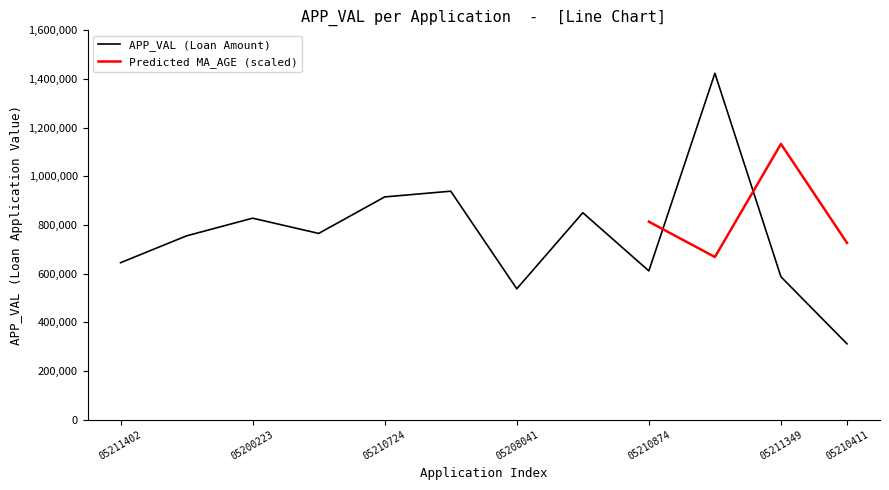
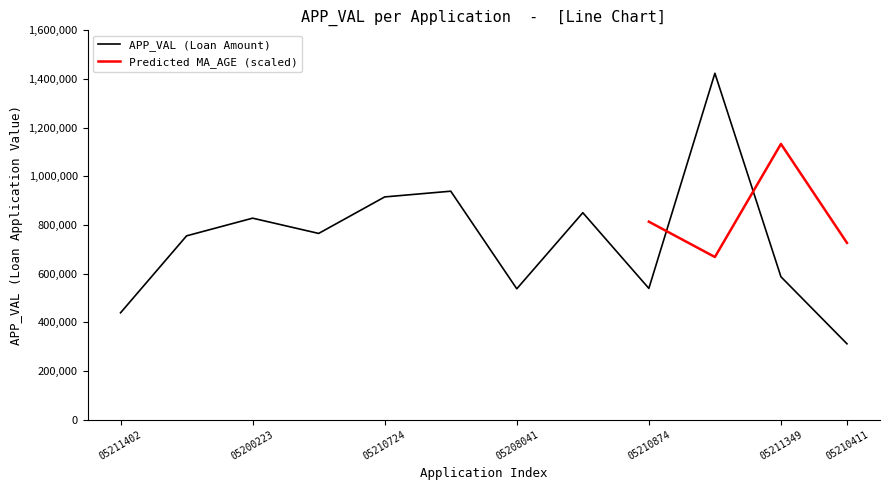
APP_VAL (Loan Amount), 05211402: 640,000 -> 440,000
APP_VAL (Loan Amount), 05210874: 610,000 -> 540,000
